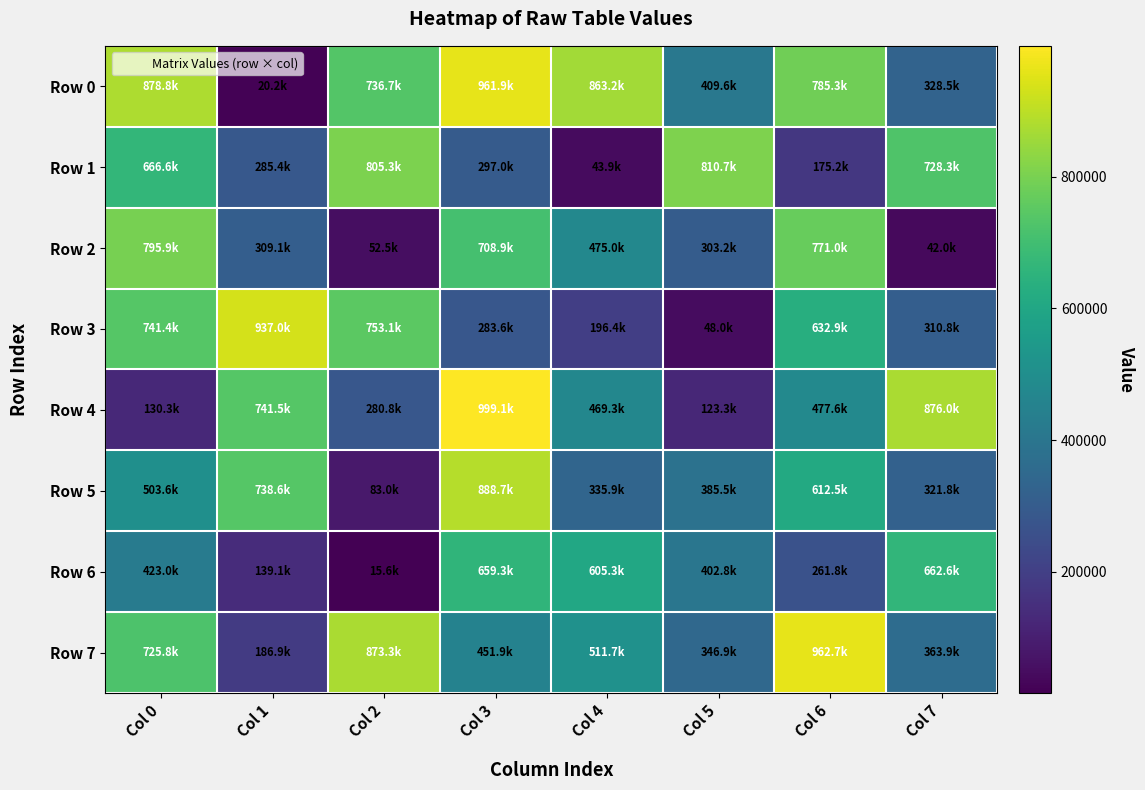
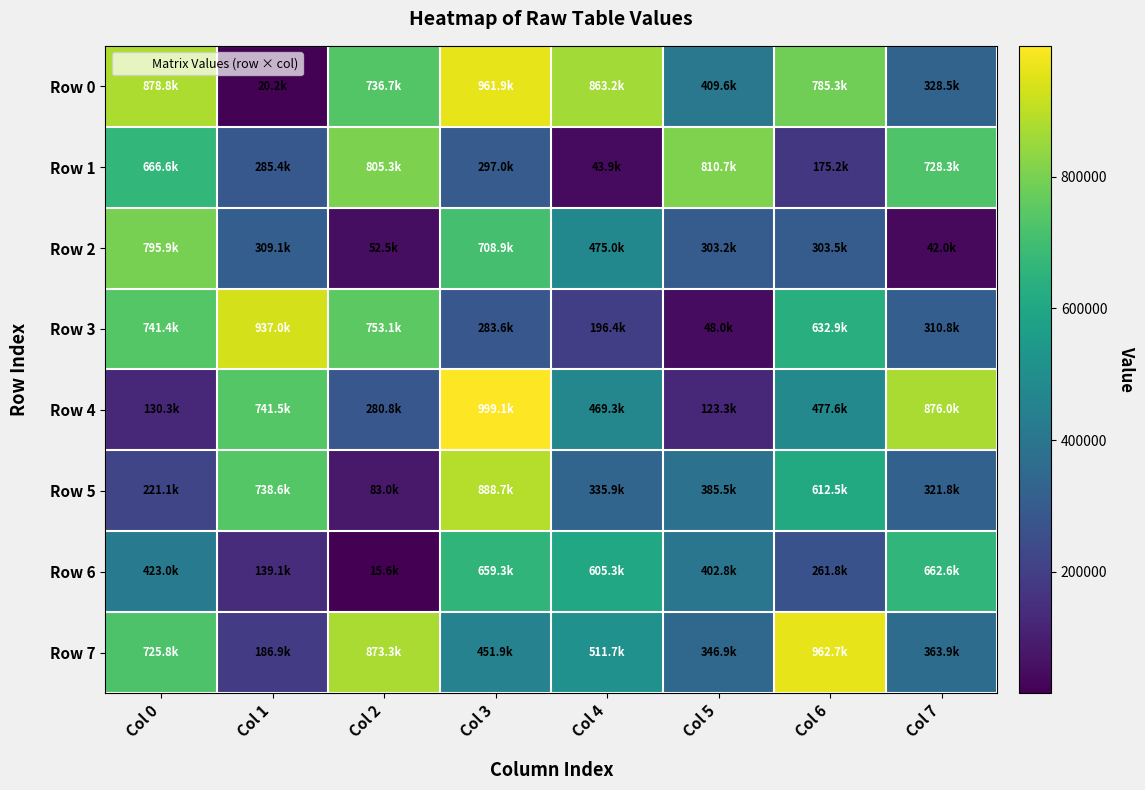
Row 2, Col 6: 771.0k -> 303.5k
Row 5, Col 0: 503.6k -> 221.1k
